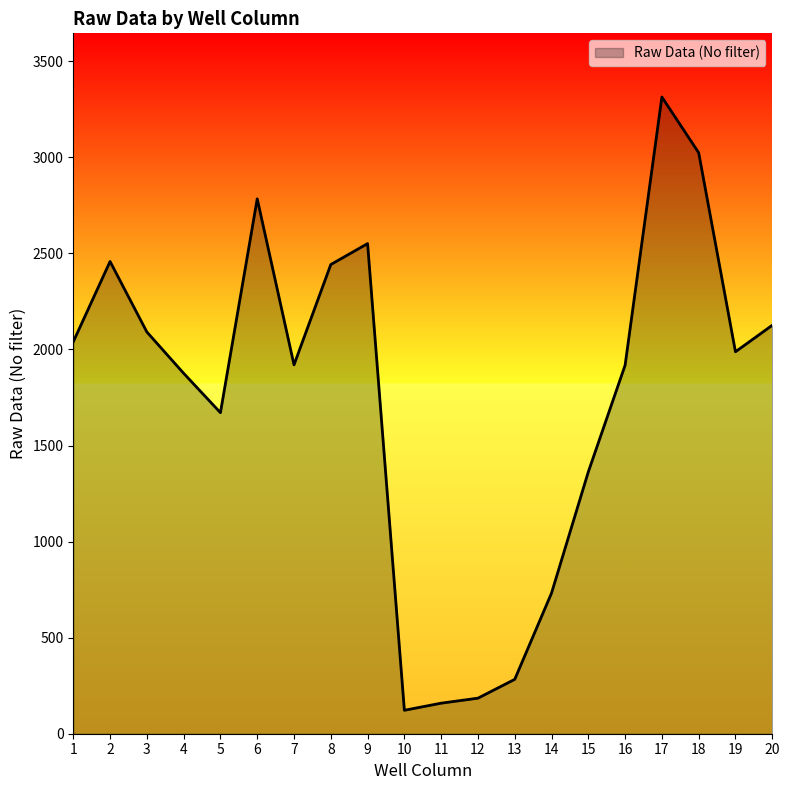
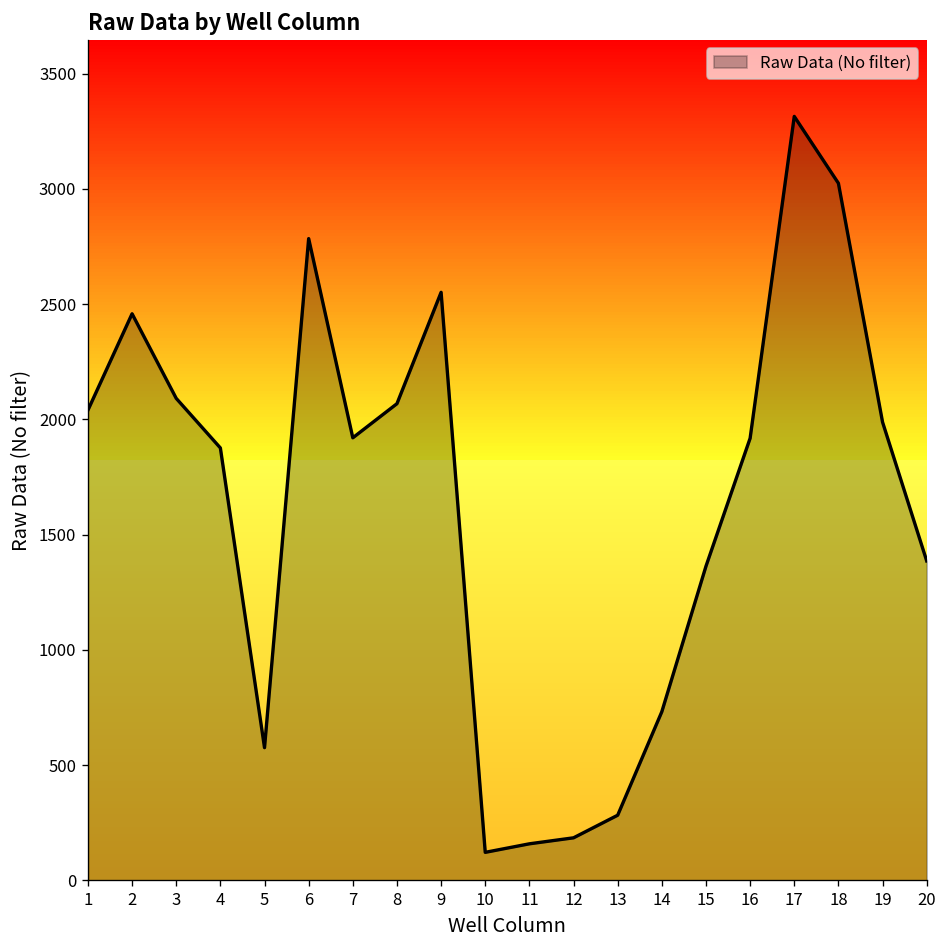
5: 1670 -> 580
8: 2440 -> 2070
20: 2130 -> 1390
